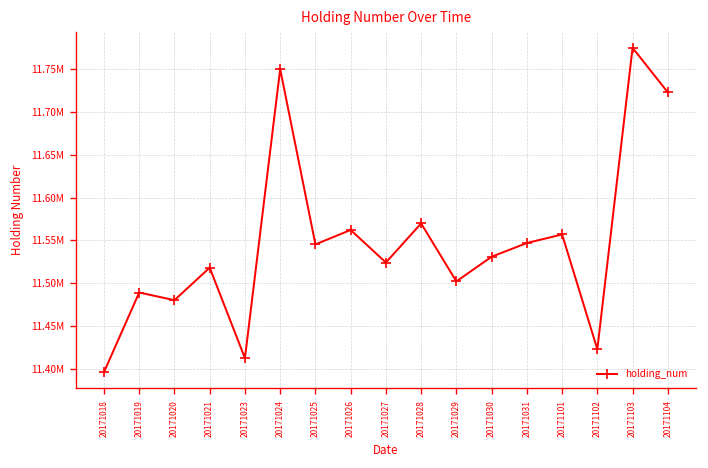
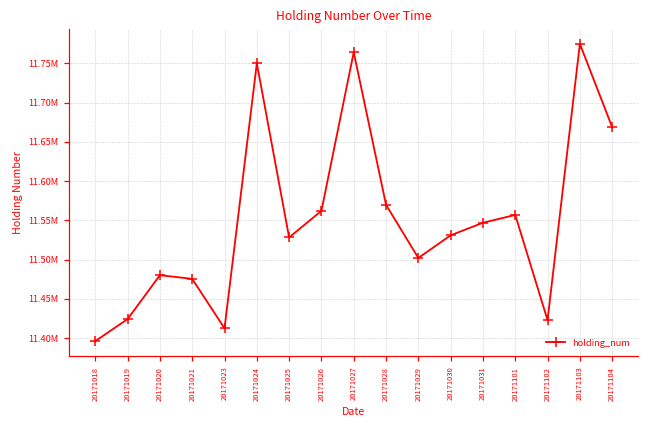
20171019: 11490000 -> 11420000
20171021: 11520000 -> 11480000
20171025: 11550000 -> 11530000
20171027: 11520000 -> 11760000
20171104: 11720000 -> 11670000
